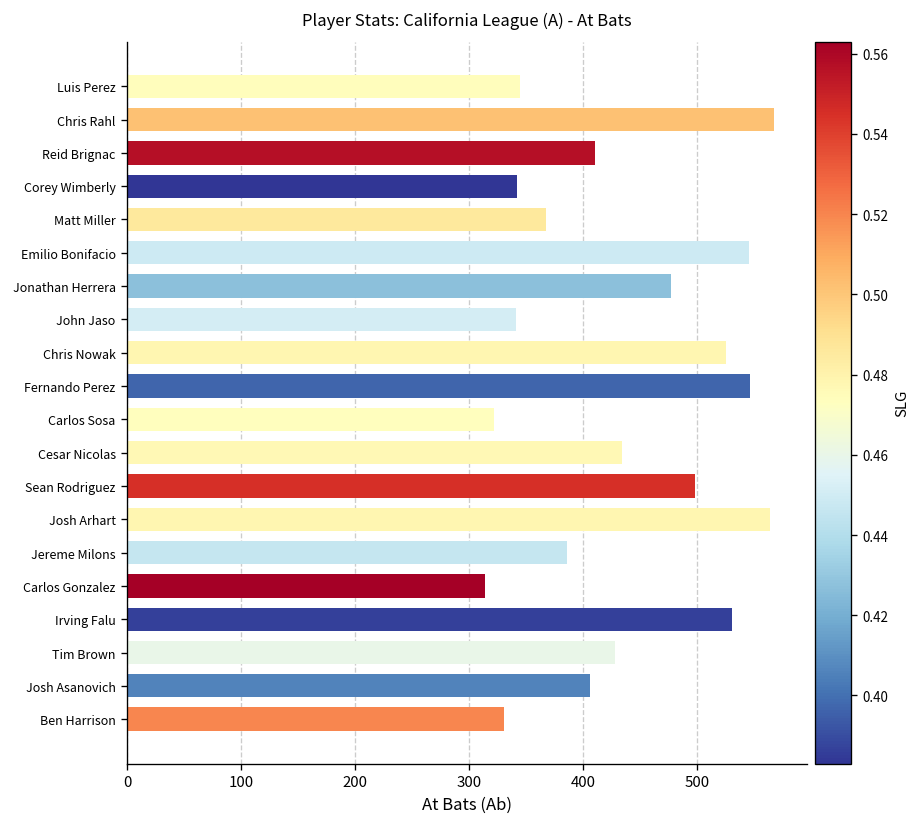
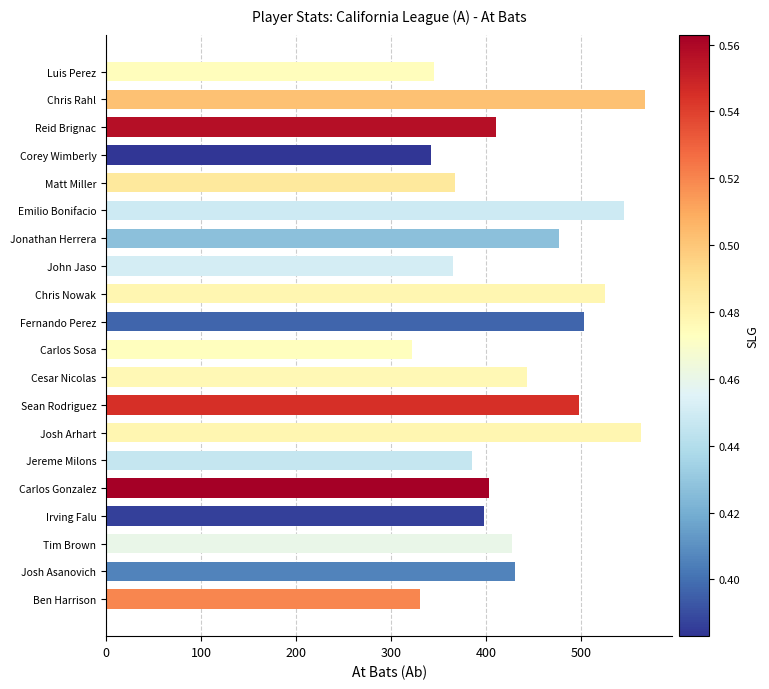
John Jaso: 340 -> 370
Fernando Perez: 550 -> 500
Cesar Nicolas: 430 -> 440
Carlos Gonzalez: 310 -> 400
Irving Falu: 530 -> 400
Josh Asanovich: 410 -> 430
